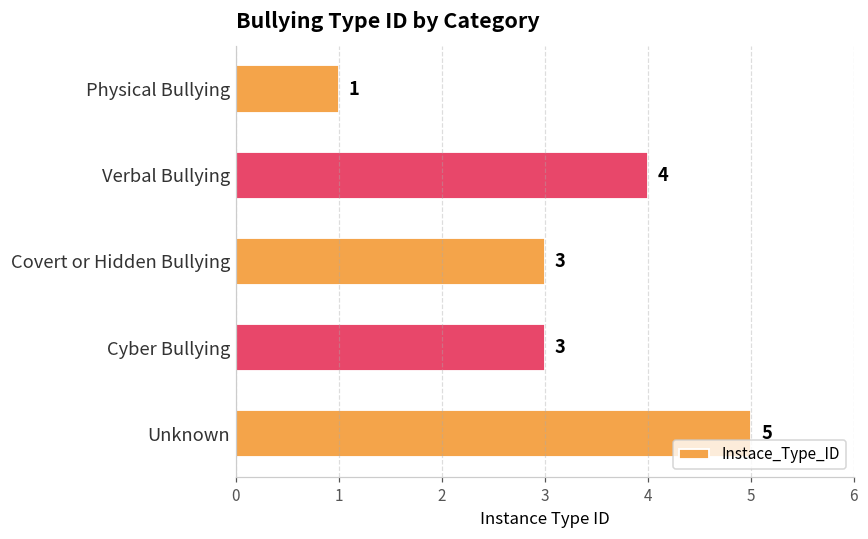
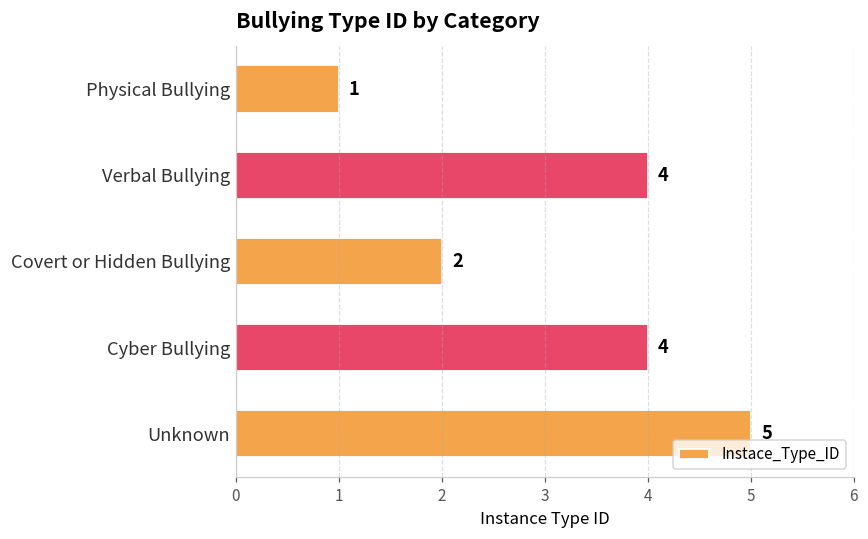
Covert or Hidden Bullying: 3 -> 2
Cyber Bullying: 3 -> 4
